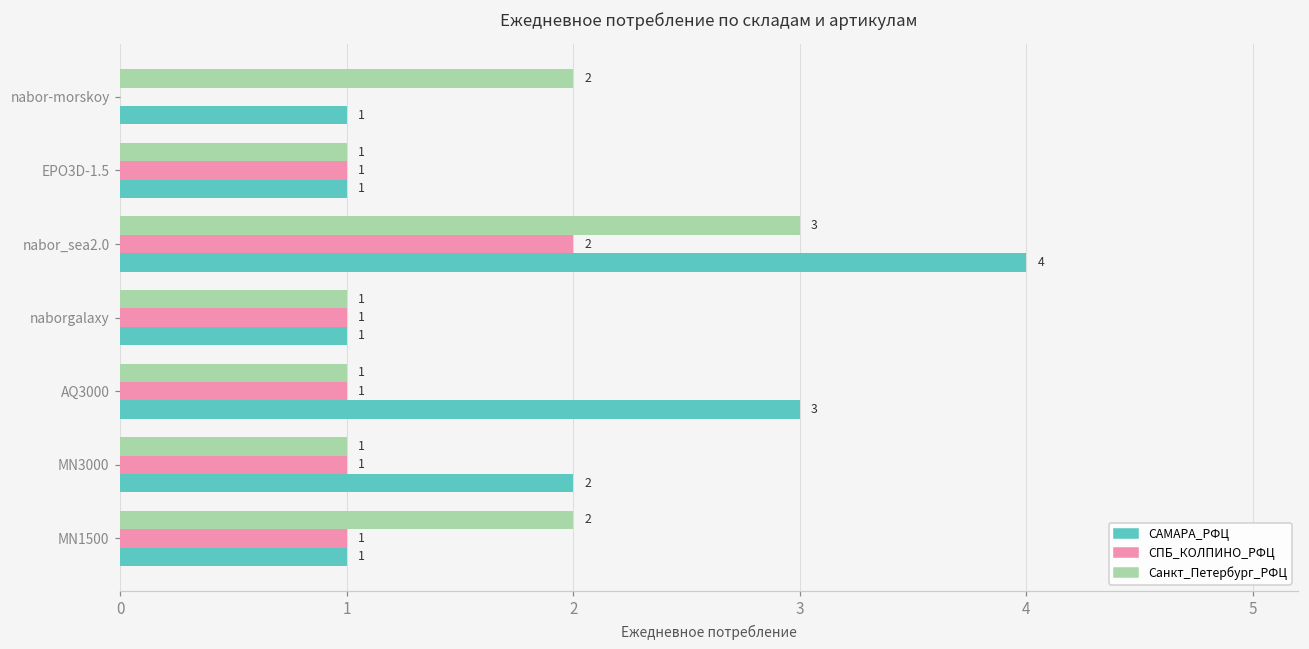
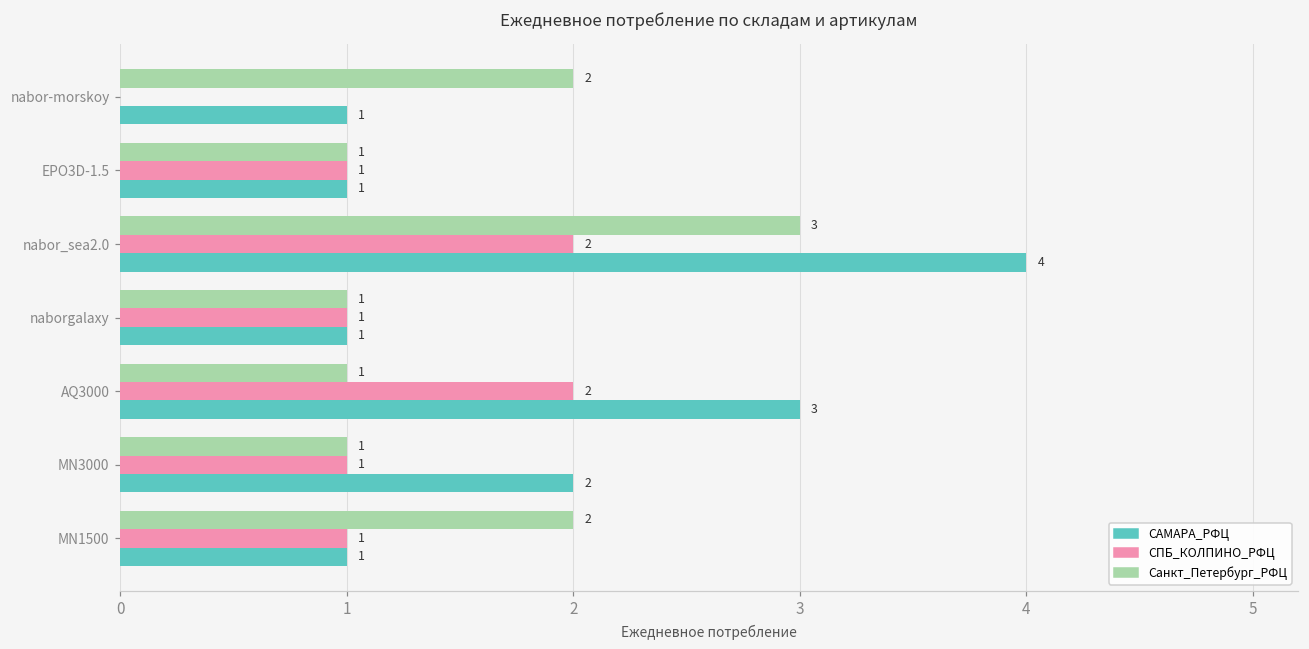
СПБ_КОЛПИНО_РФЦ, AQ3000: 1 -> 2
